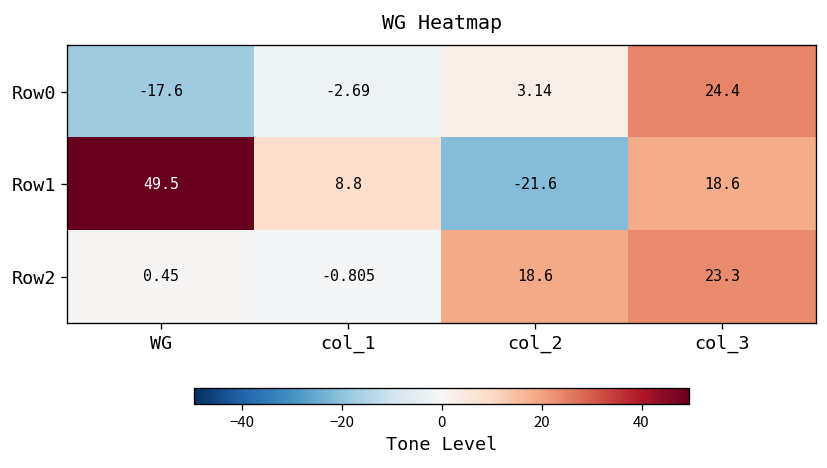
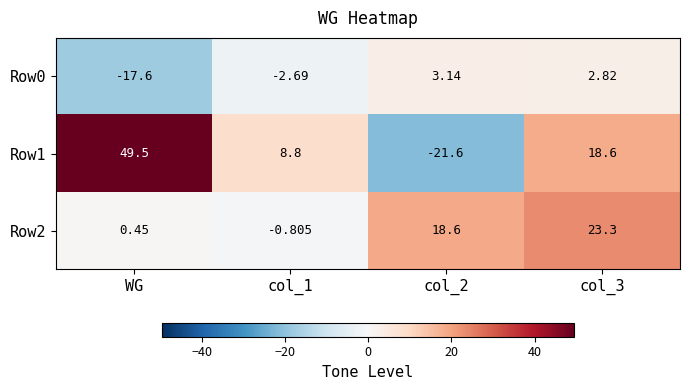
Row0, col_3: 24.4 -> 2.82
